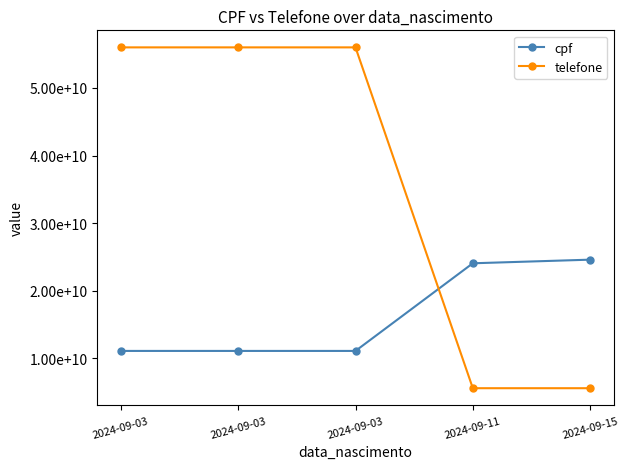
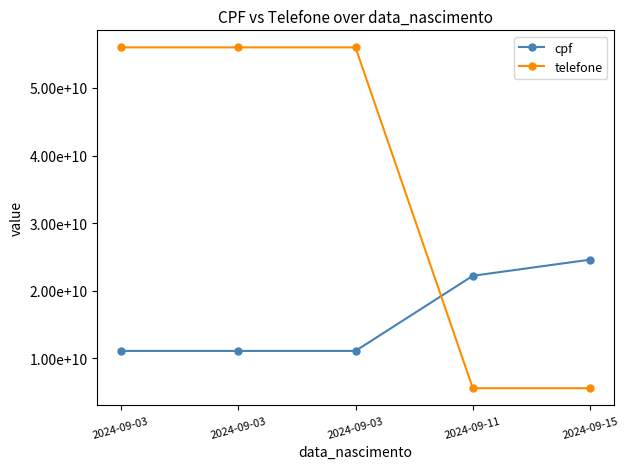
cpf, 2024-09-11: 24000000000 -> 22000000000
